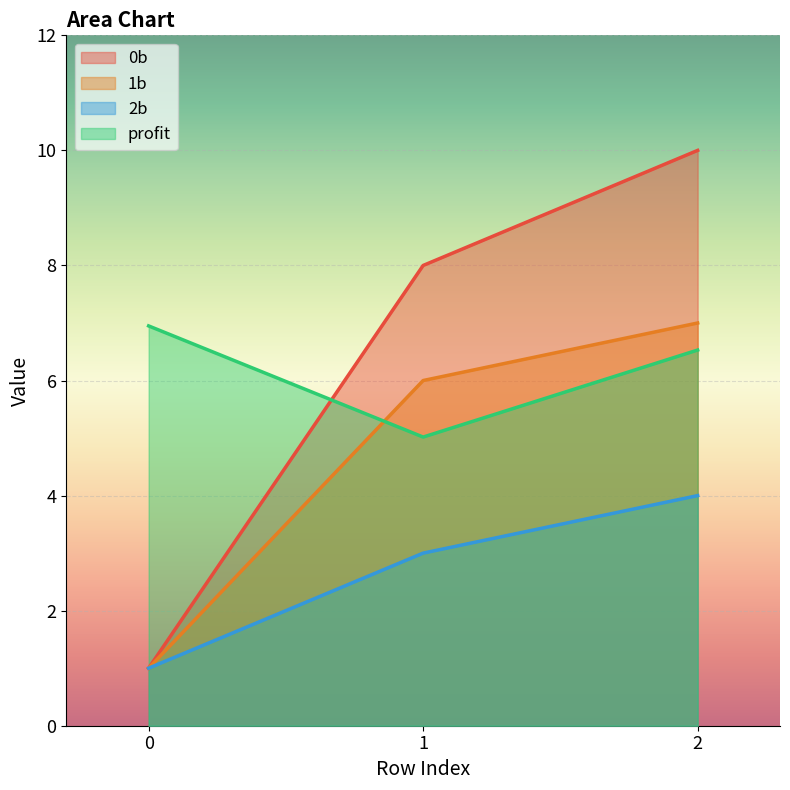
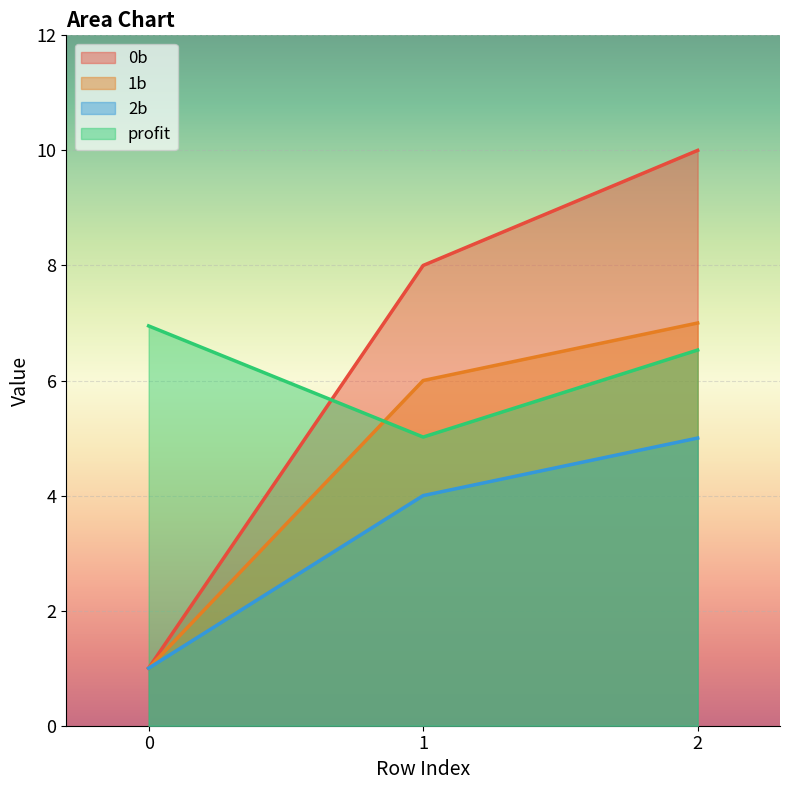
2b, 1: 3 -> 4
2b, 2: 4 -> 5
